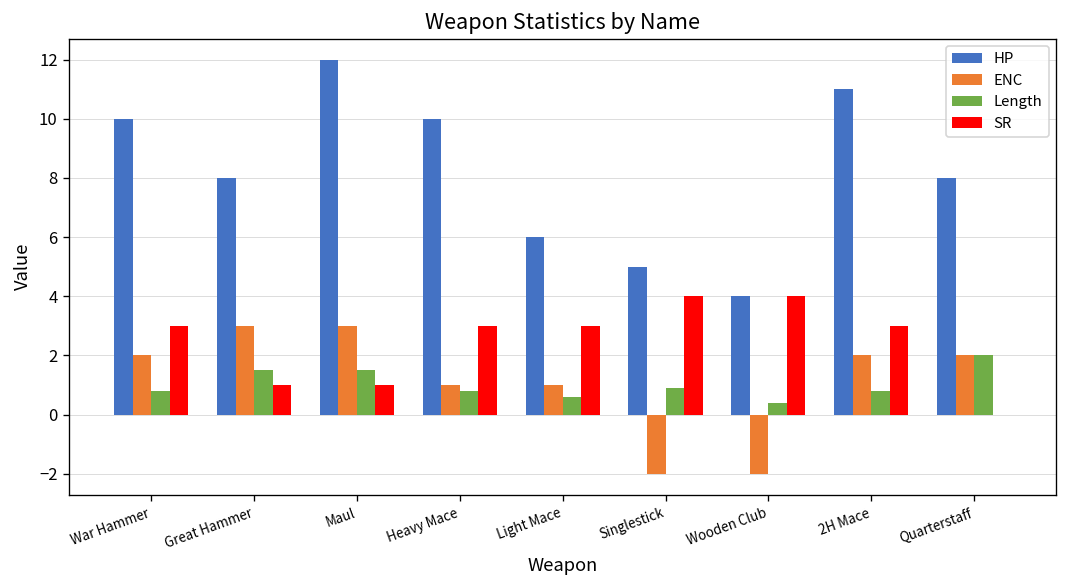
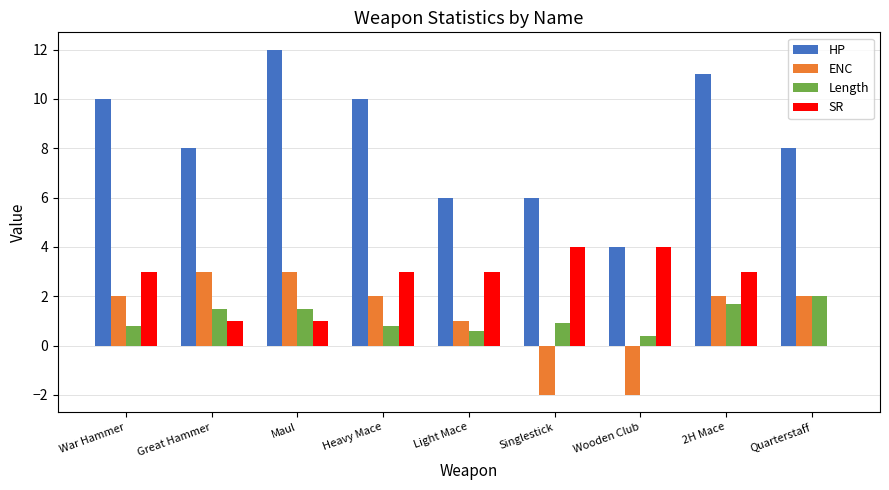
ENC, Heavy Mace: 1 -> 2
HP, Singlestick: 5 -> 6
Length, 2H Mace: 0.8 -> 1.7
